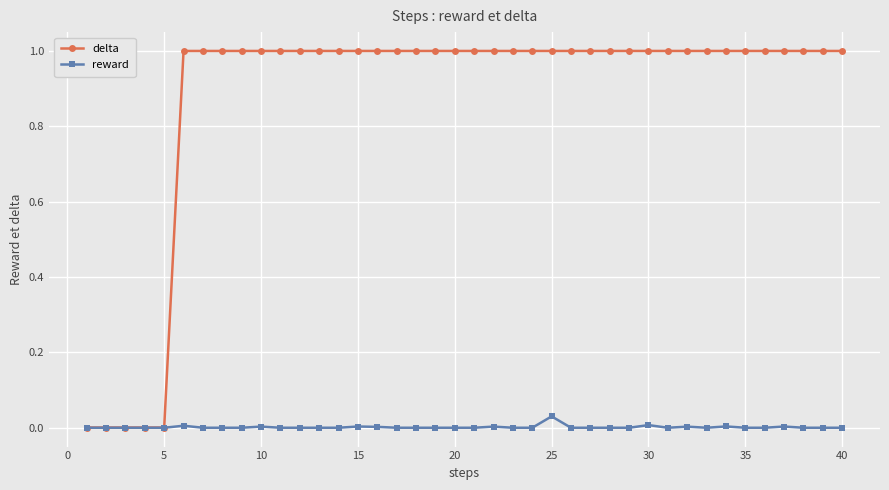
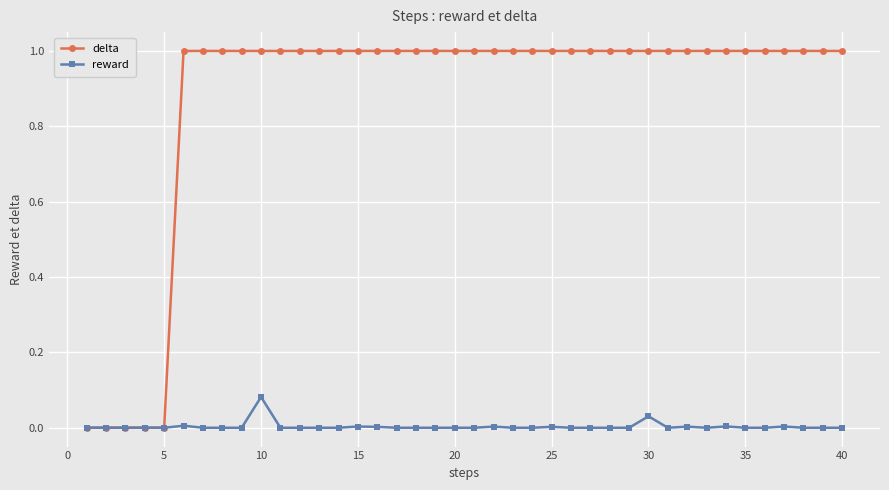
reward, 10: 0.00 -> 0.08
reward, 25: 0.03 -> 0.00
reward, 30: 0.01 -> 0.03
